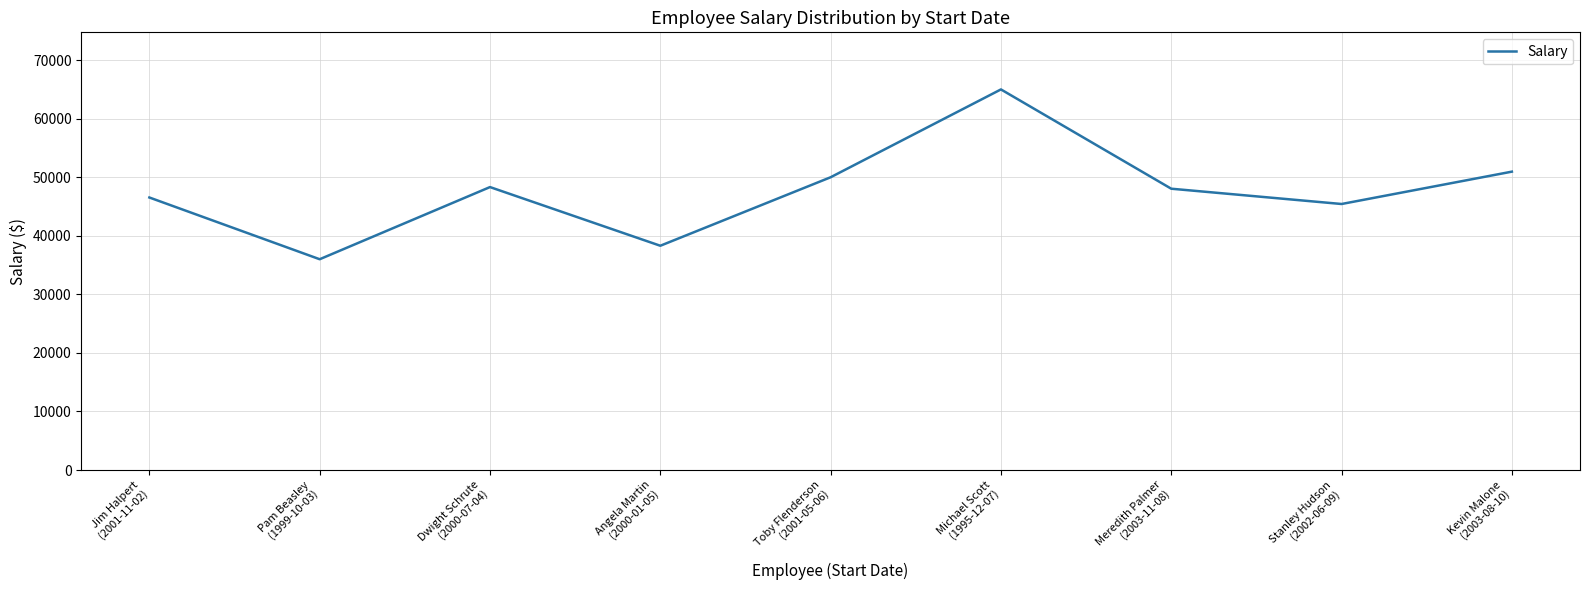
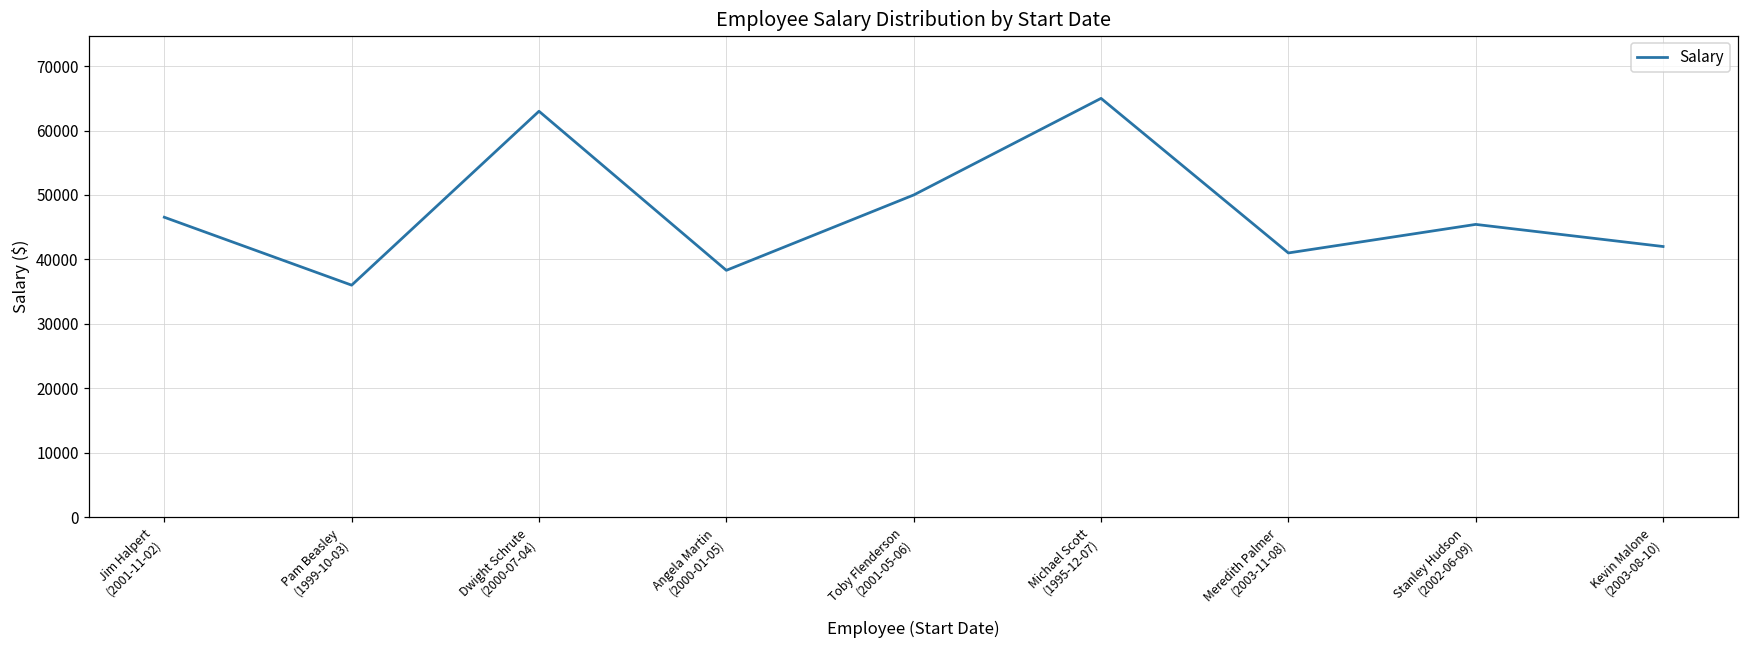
Dwight Schrute (2000-07-04): 48000 -> 63000
Meredith Palmer (2003-11-08): 48000 -> 41000
Kevin Malone (2003-08-10): 51000 -> 42000
